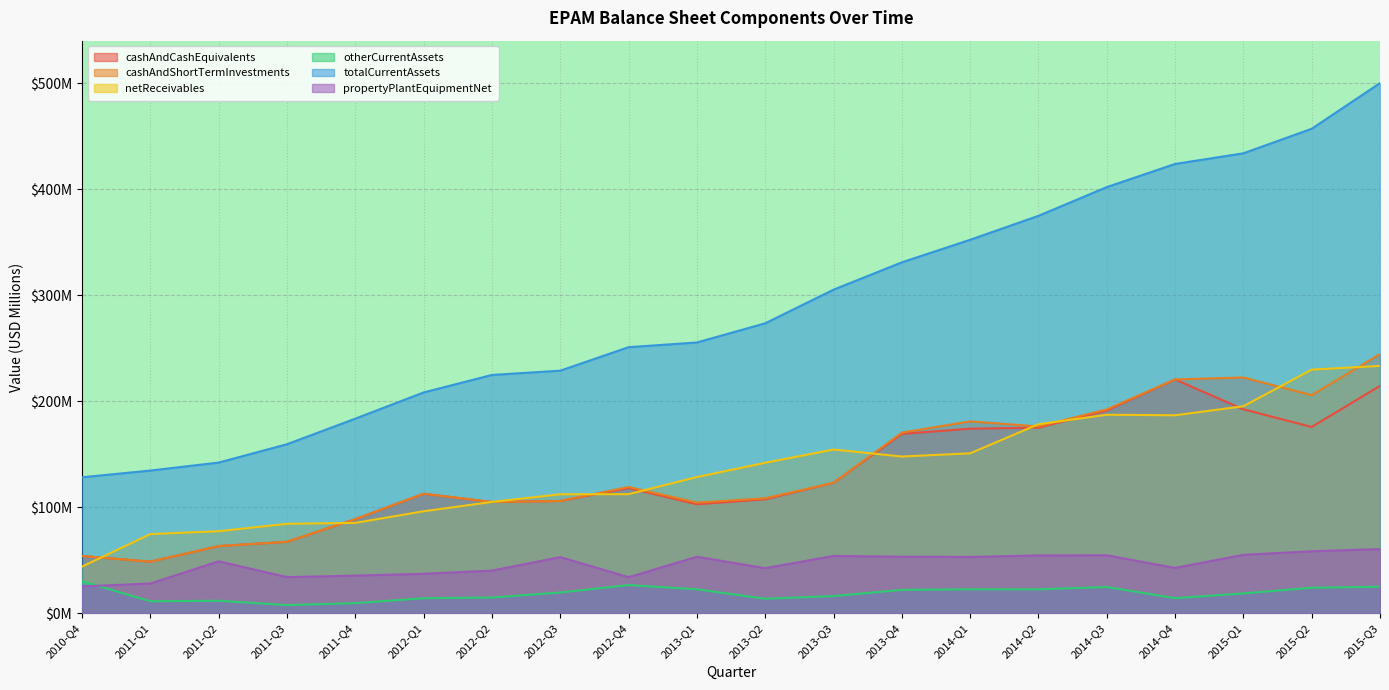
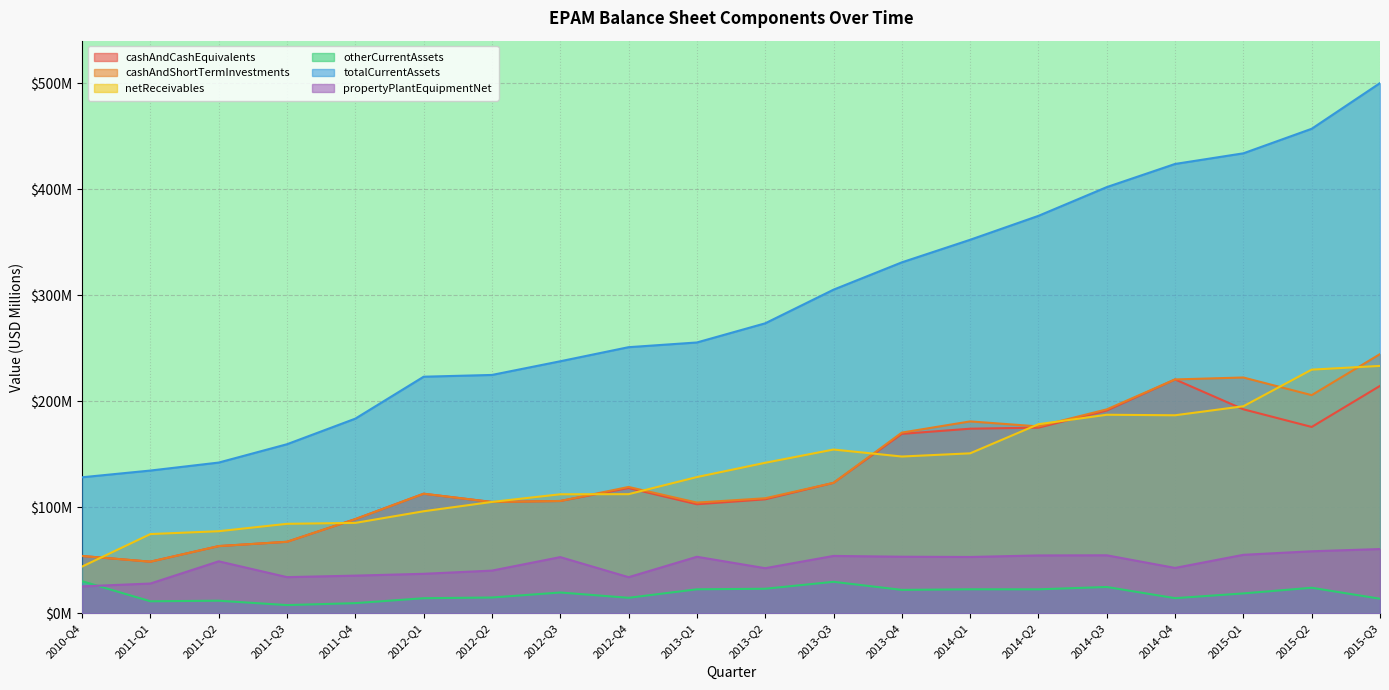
totalCurrentAssets, 2012-Q1: $208000000 -> $223000000
totalCurrentAssets, 2012-Q3: $229000000 -> $238000000
otherCurrentAssets, 2012-Q4: $27000000 -> $15000000
otherCurrentAssets, 2013-Q2: $14000000 -> $23000000
otherCurrentAssets, 2013-Q3: $16000000 -> $30000000
otherCurrentAssets, 2015-Q3: $25000000 -> $14000000
